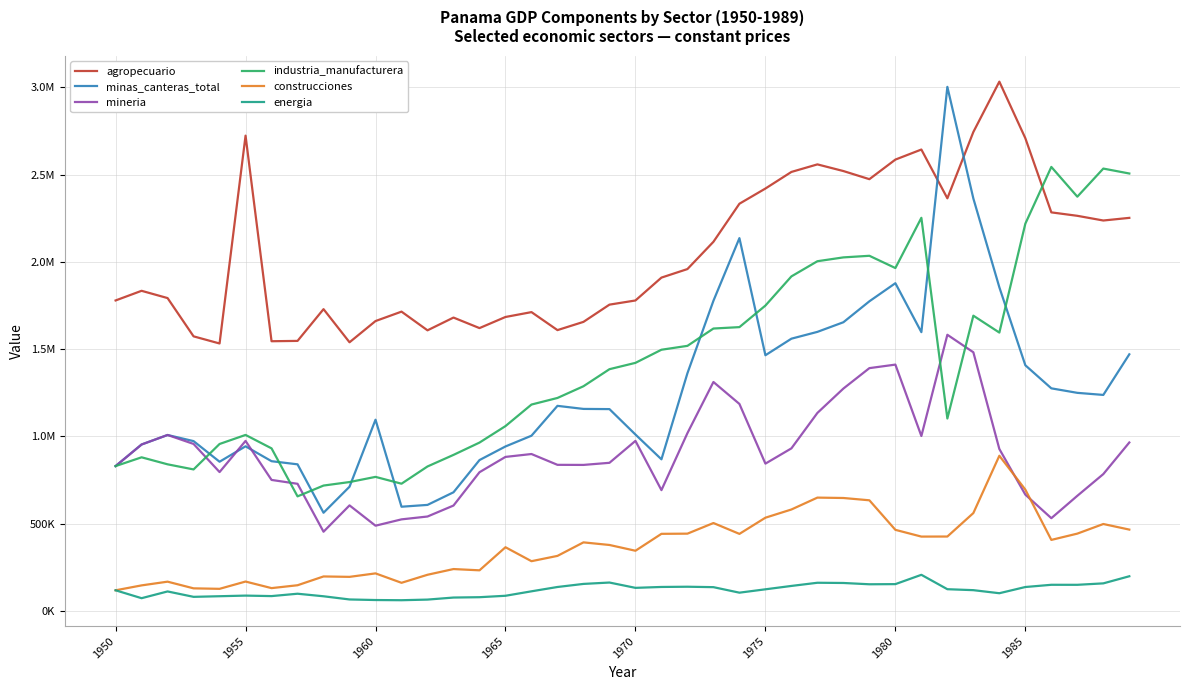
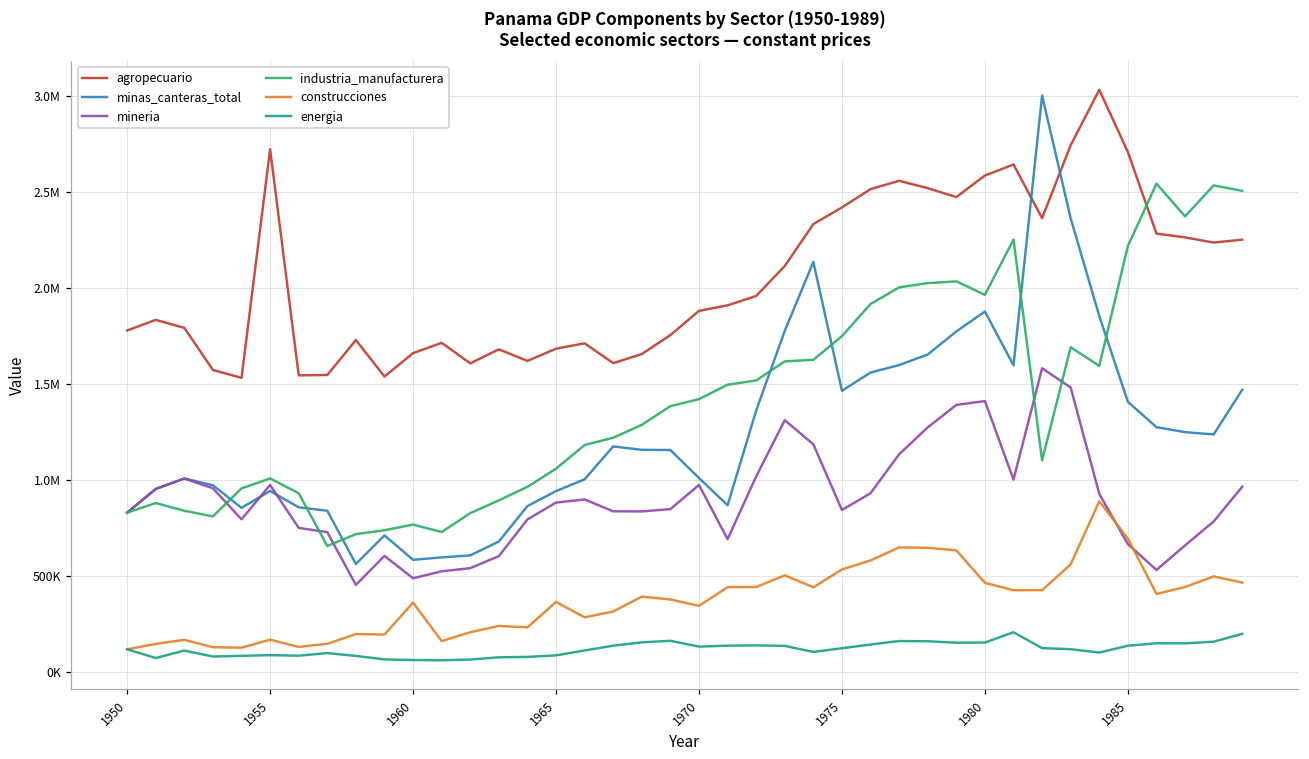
minas_canteras_total, 1960: 1100000 -> 590000
construcciones, 1960: 220000 -> 360000
agropecuario, 1970: 1780000 -> 1880000
